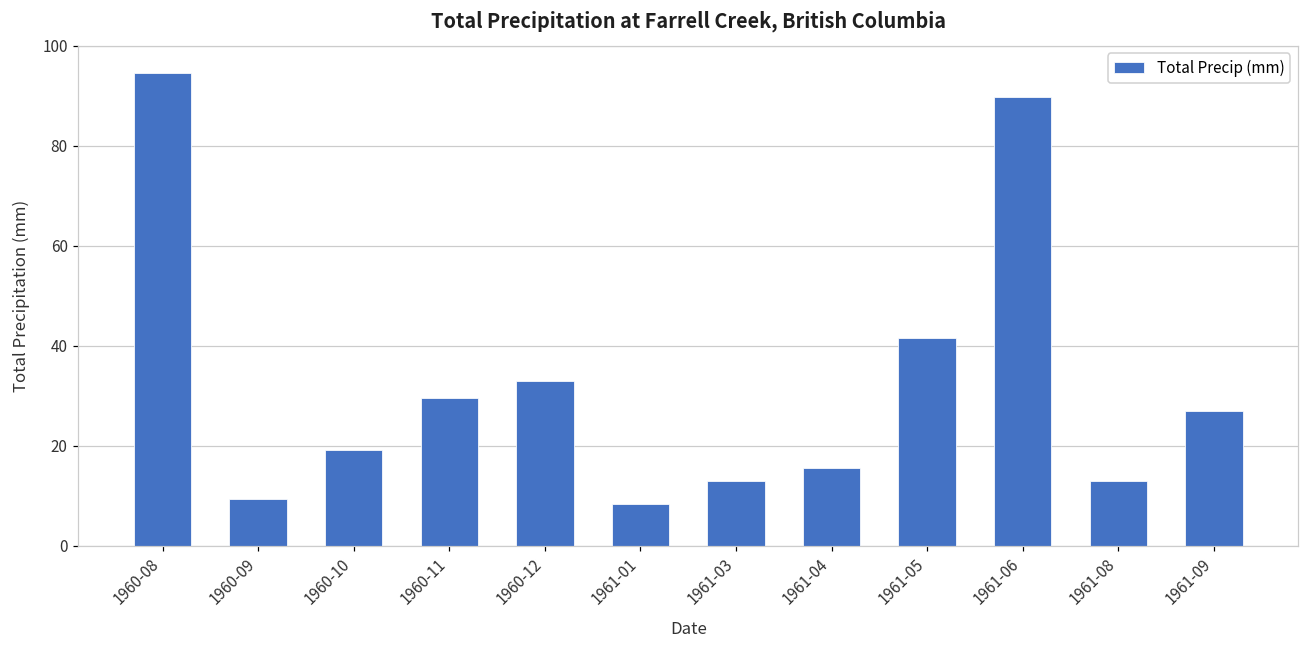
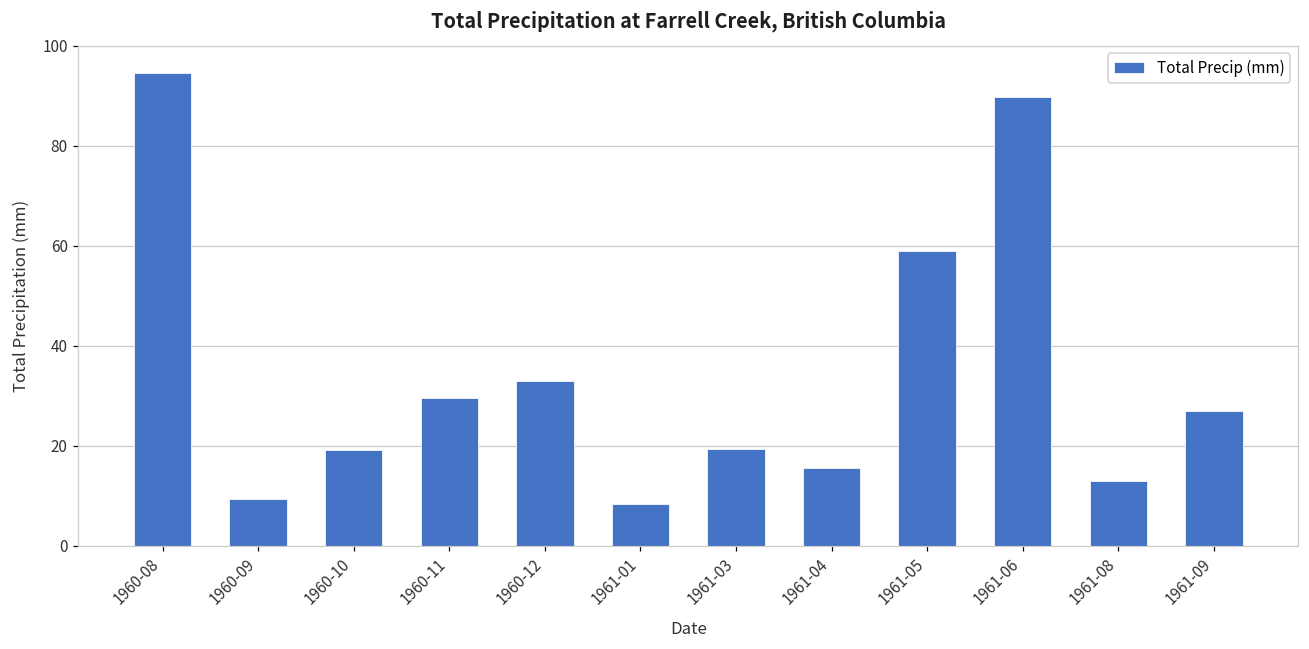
1961-03: 13 -> 19
1961-05: 42 -> 59
